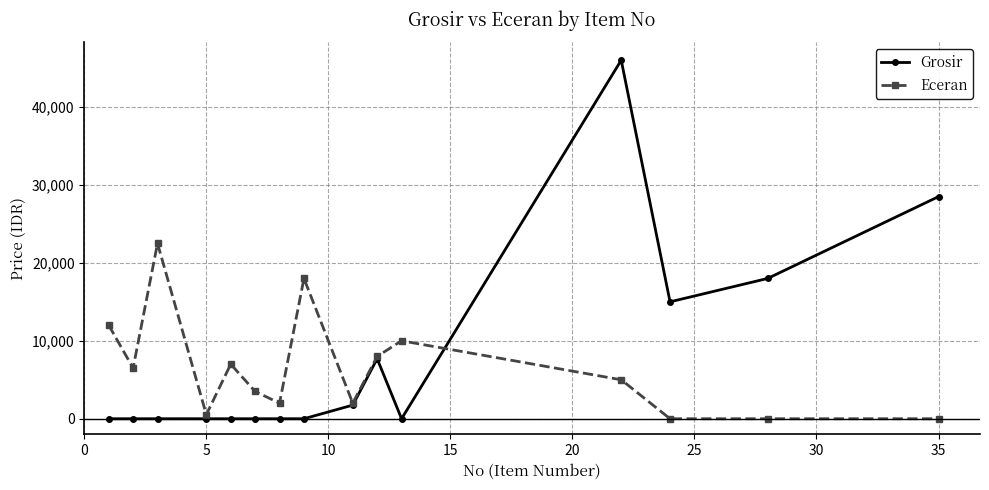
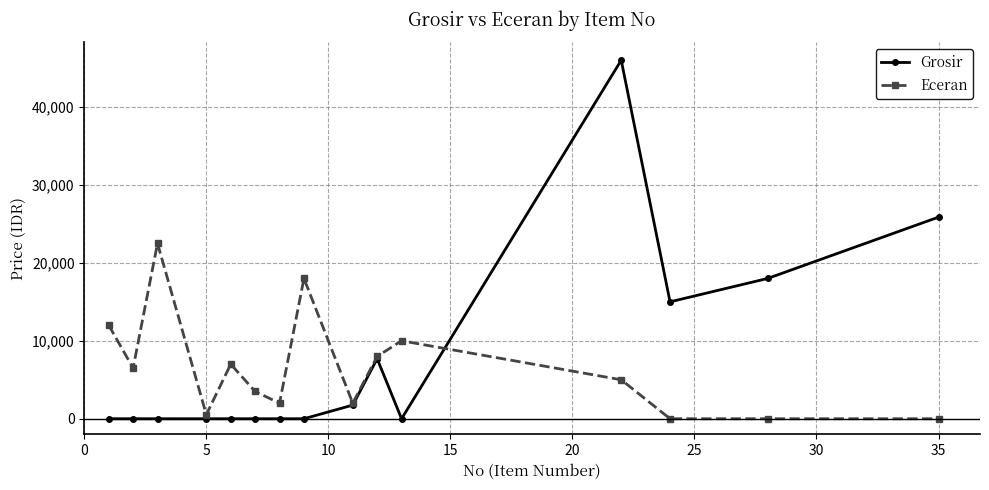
Grosir, 35: 29,000 -> 26,000
